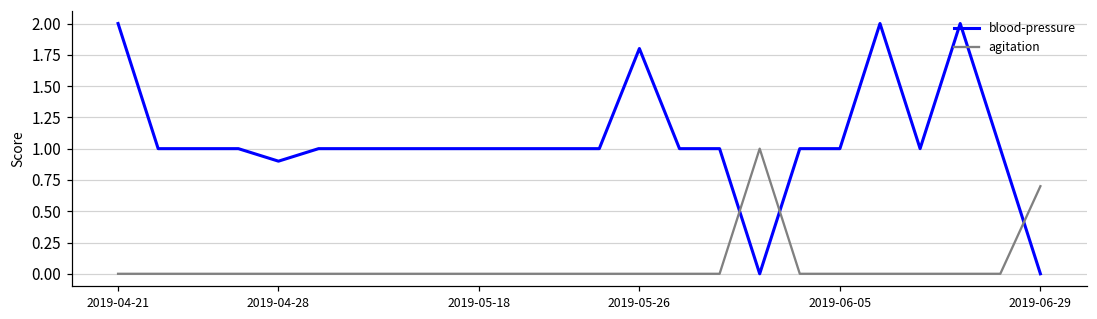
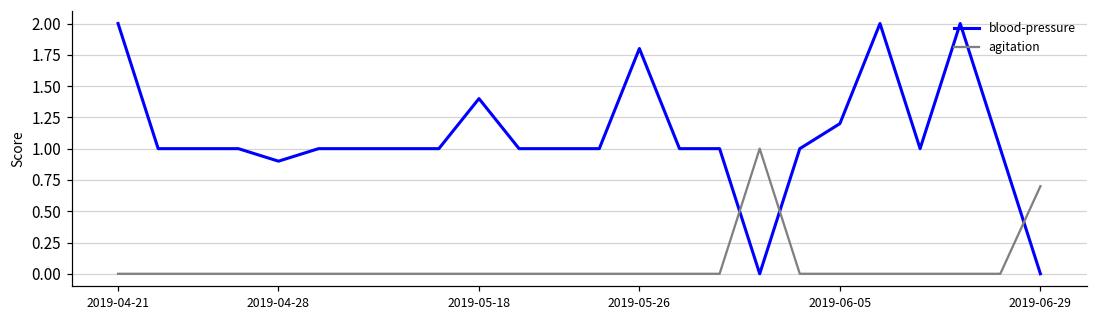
blood-pressure, 2019-05-18: 1.0 -> 1.4
blood-pressure, 2019-06-05: 1.0 -> 1.2
